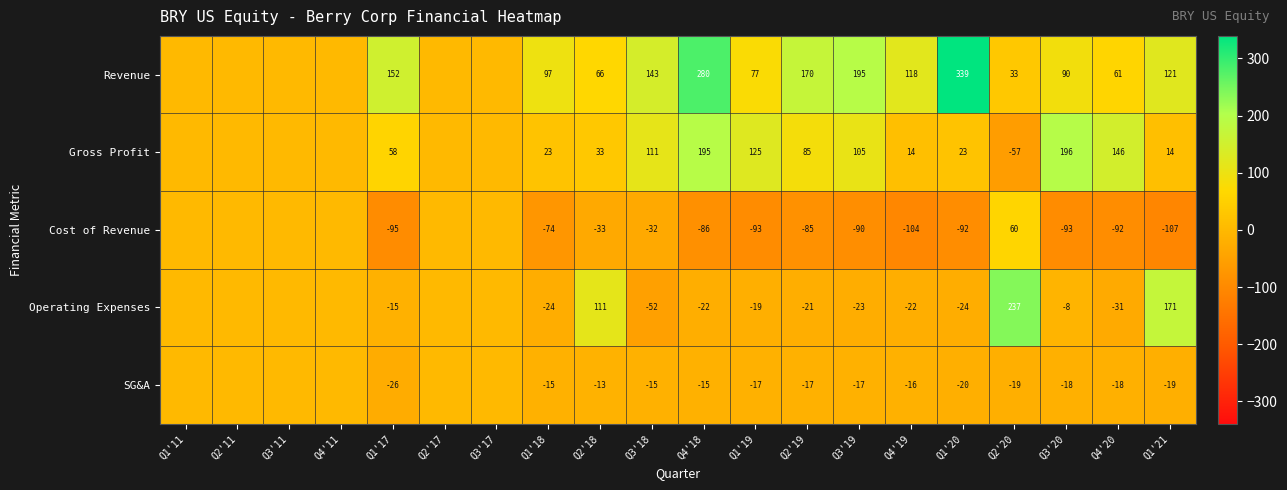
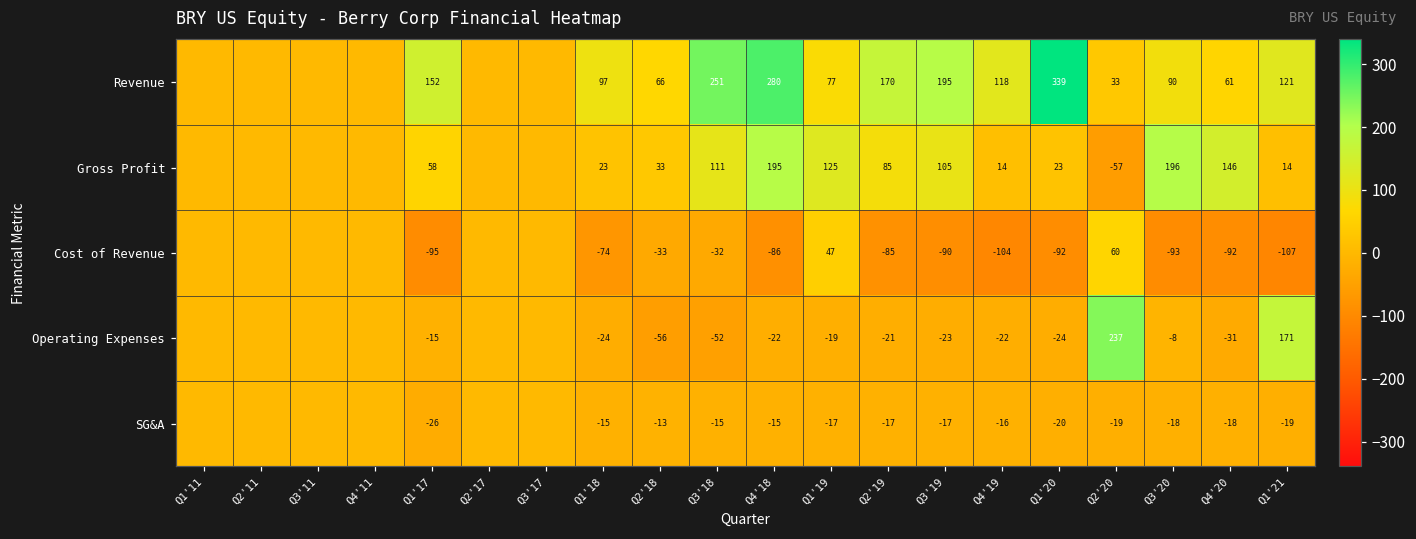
Revenue, Q3'18: 143 -> 251
Cost of Revenue, Q1'19: -93 -> 47
Operating Expenses, Q2'18: 111 -> -56
